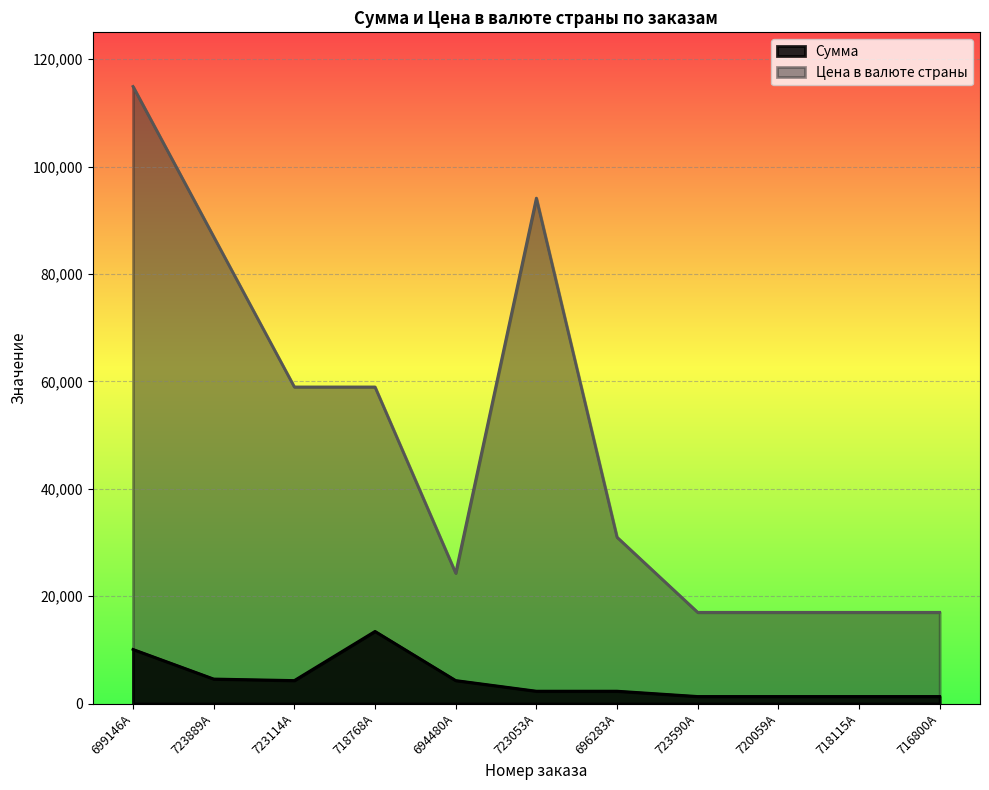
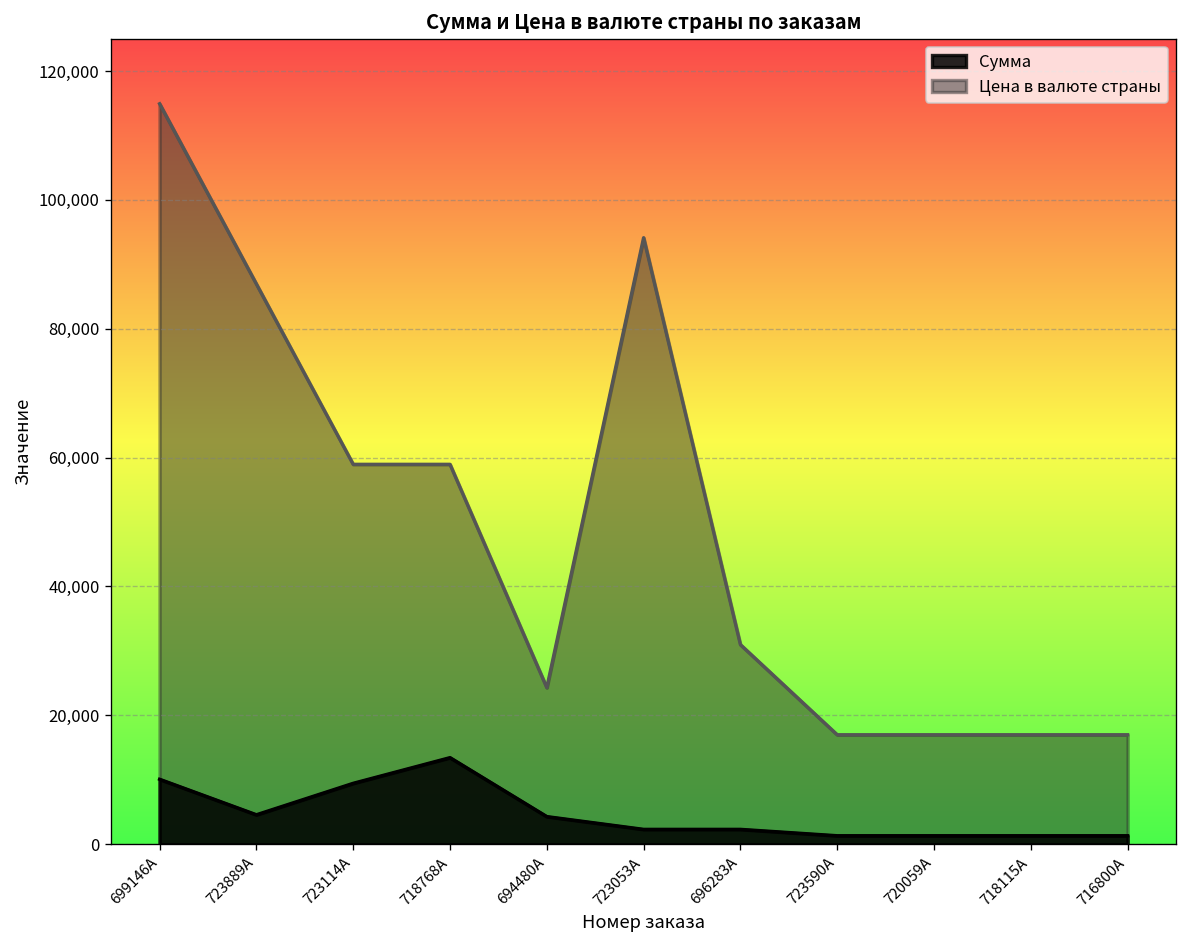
Сумма, 723114A: 4,000 -> 9,000
